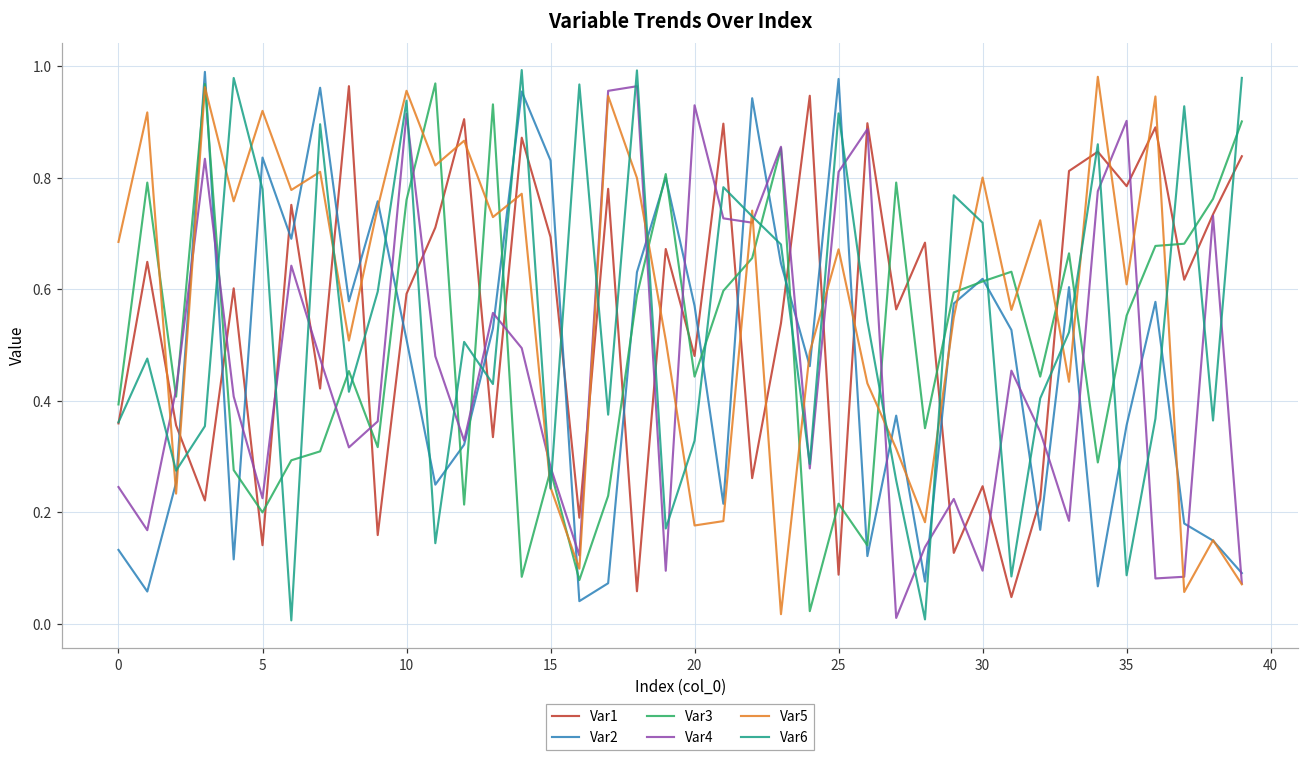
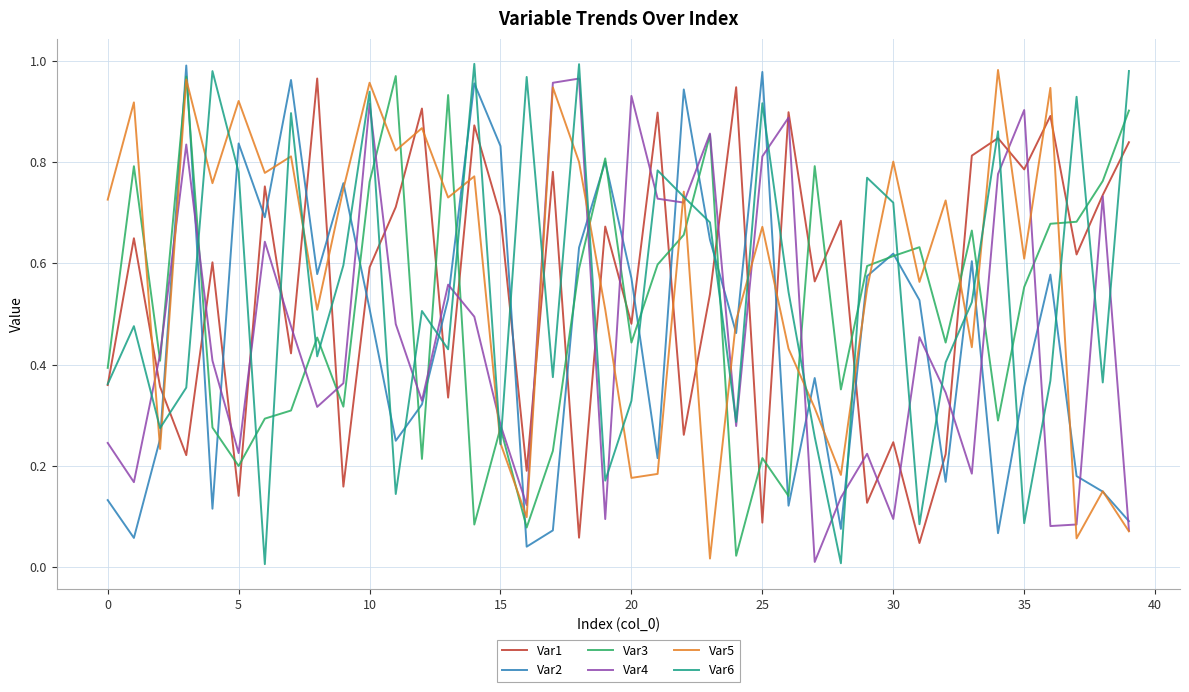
Var5, 0: 0.69 -> 0.73
